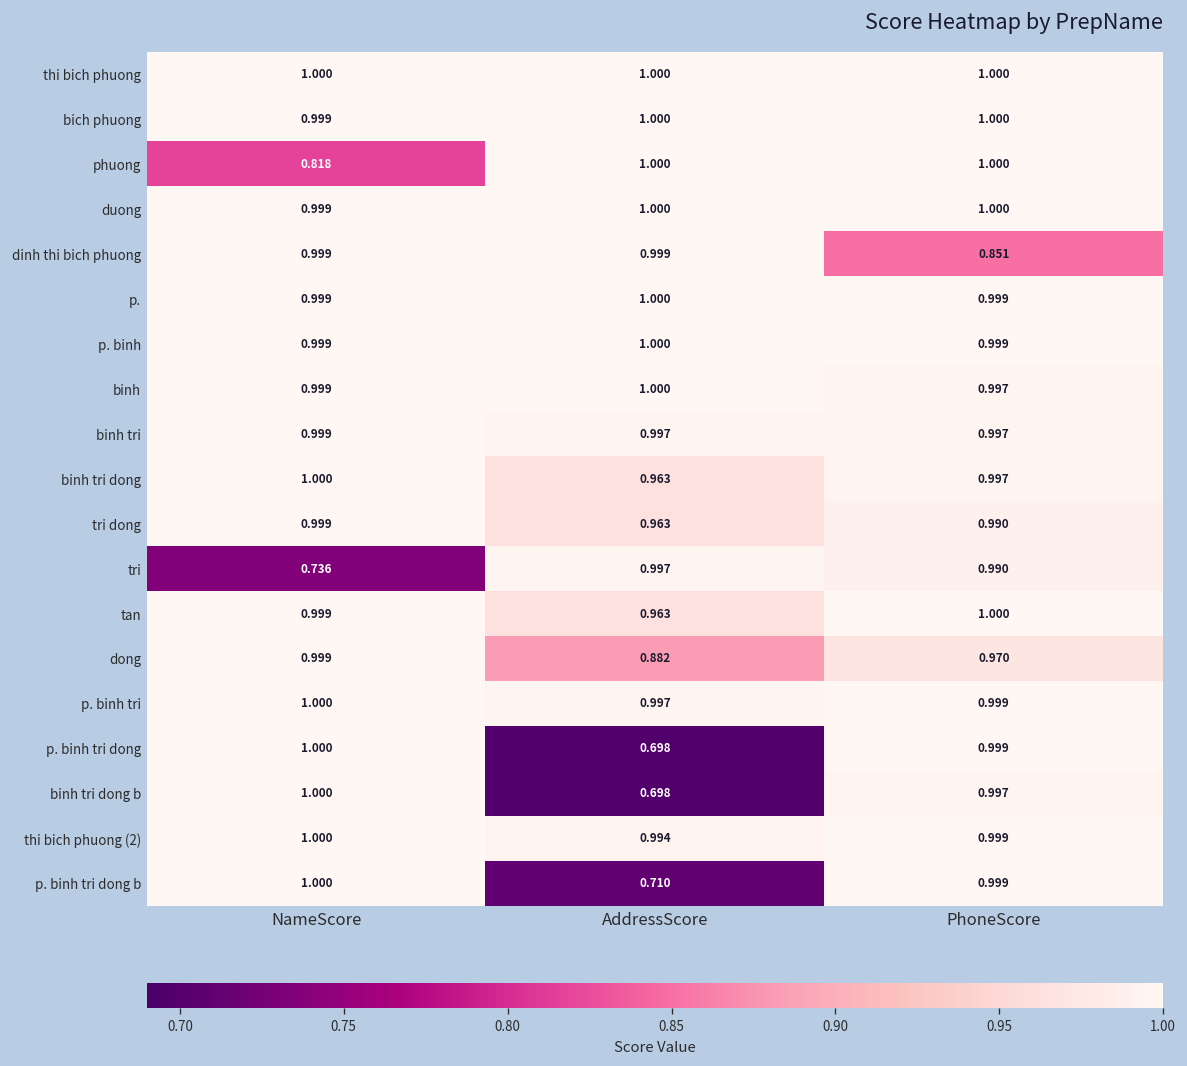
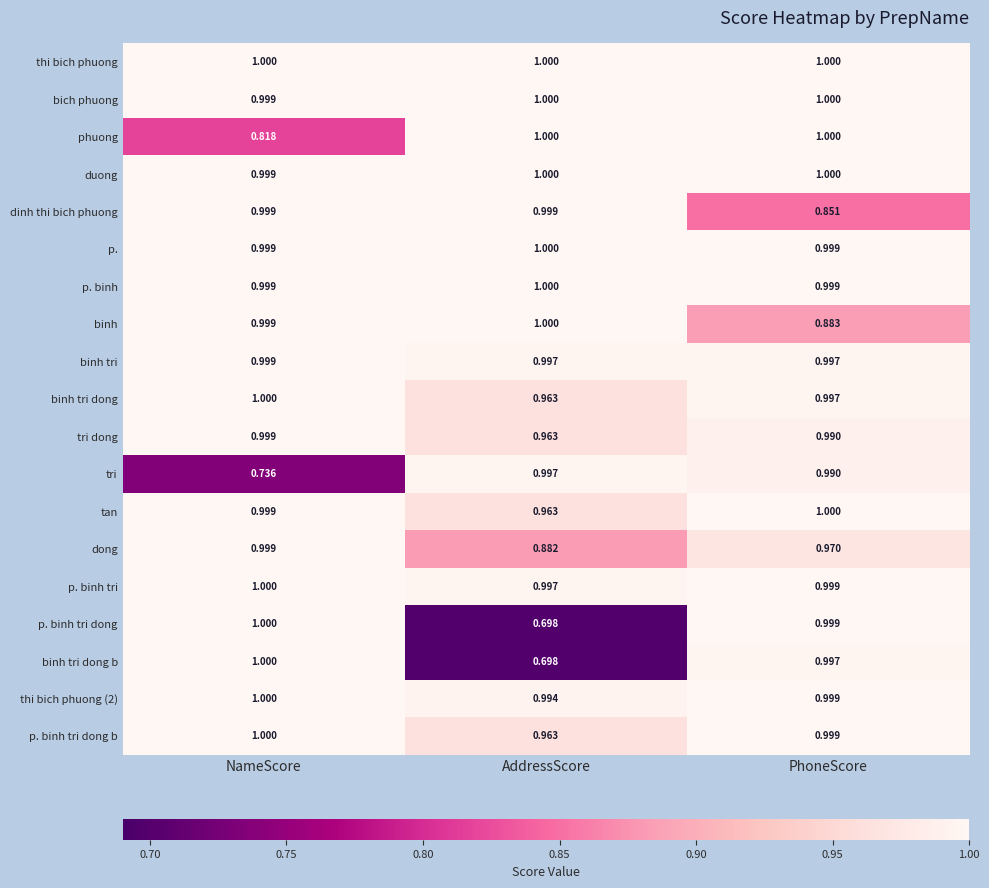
binh, PhoneScore: 0.997 -> 0.883
p. binh tri dong b, AddressScore: 0.710 -> 0.963
